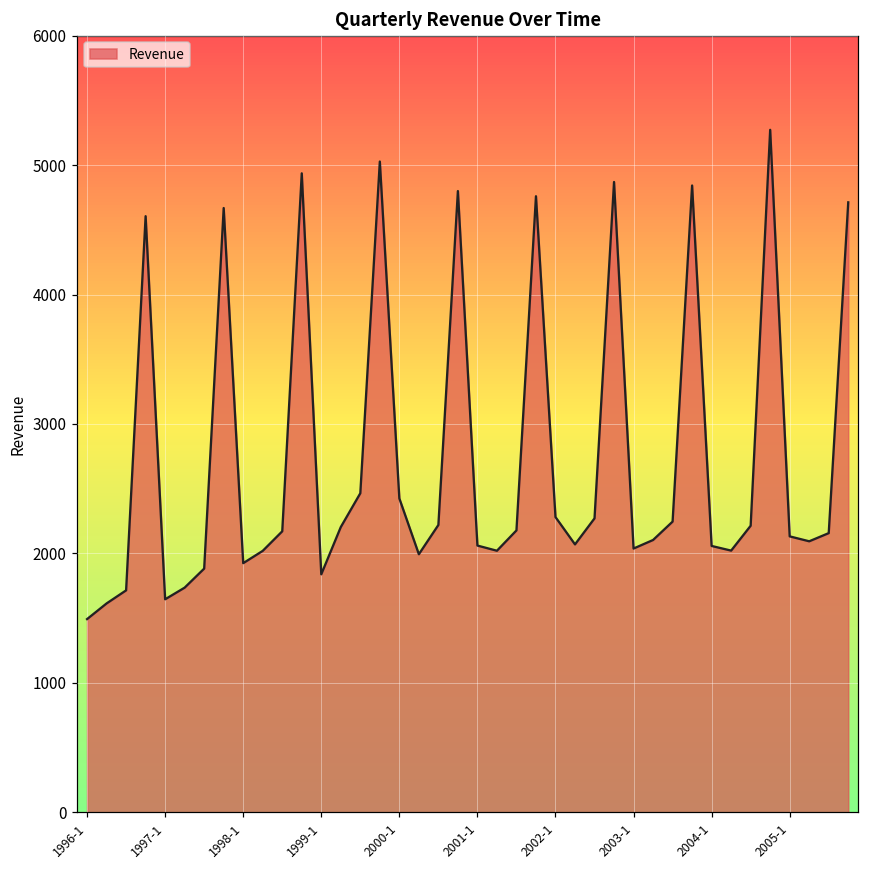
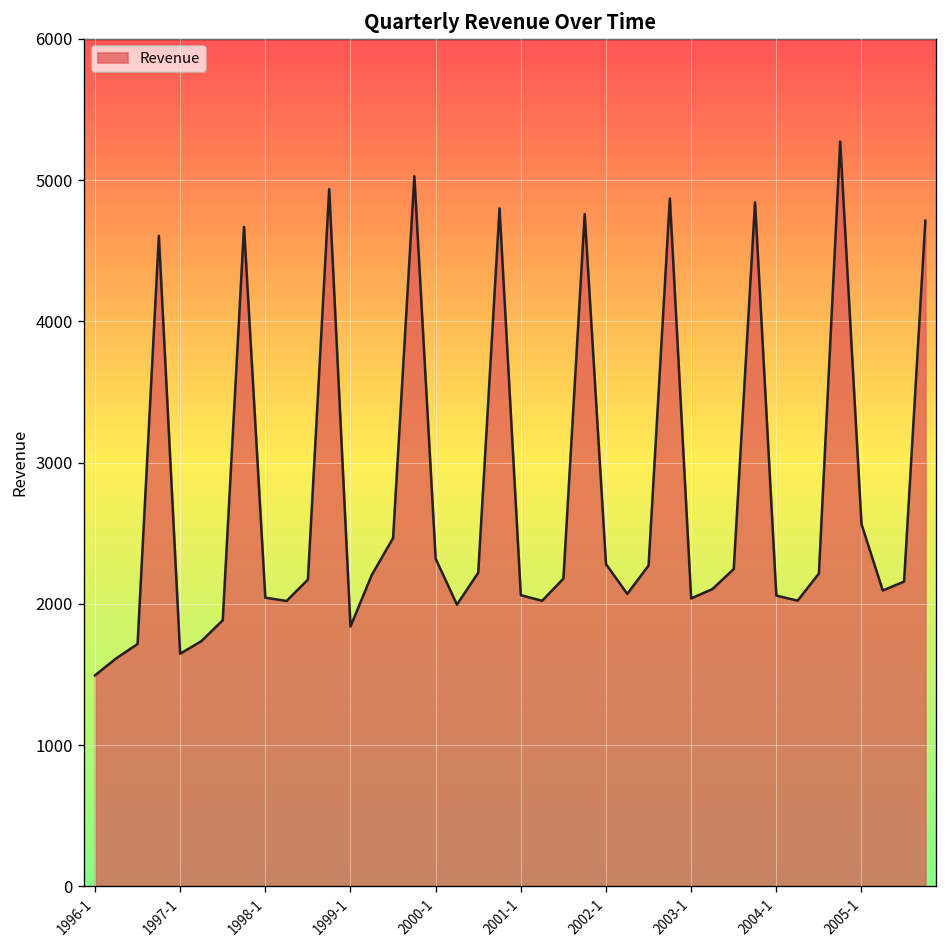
1998-1: 1930 -> 2040
2000-1: 2430 -> 2320
2005-1: 2130 -> 2560
